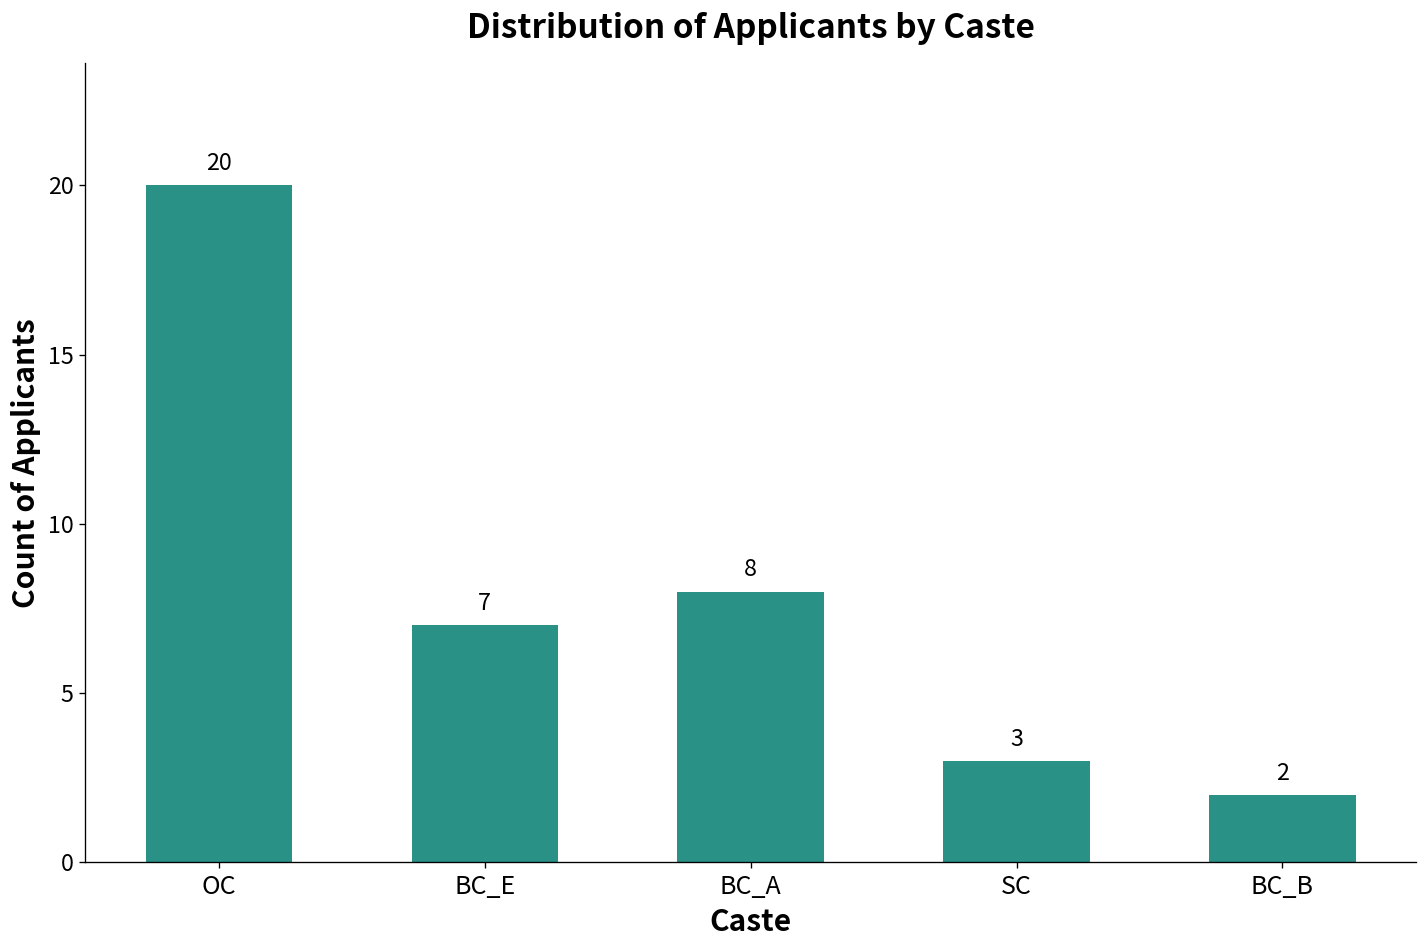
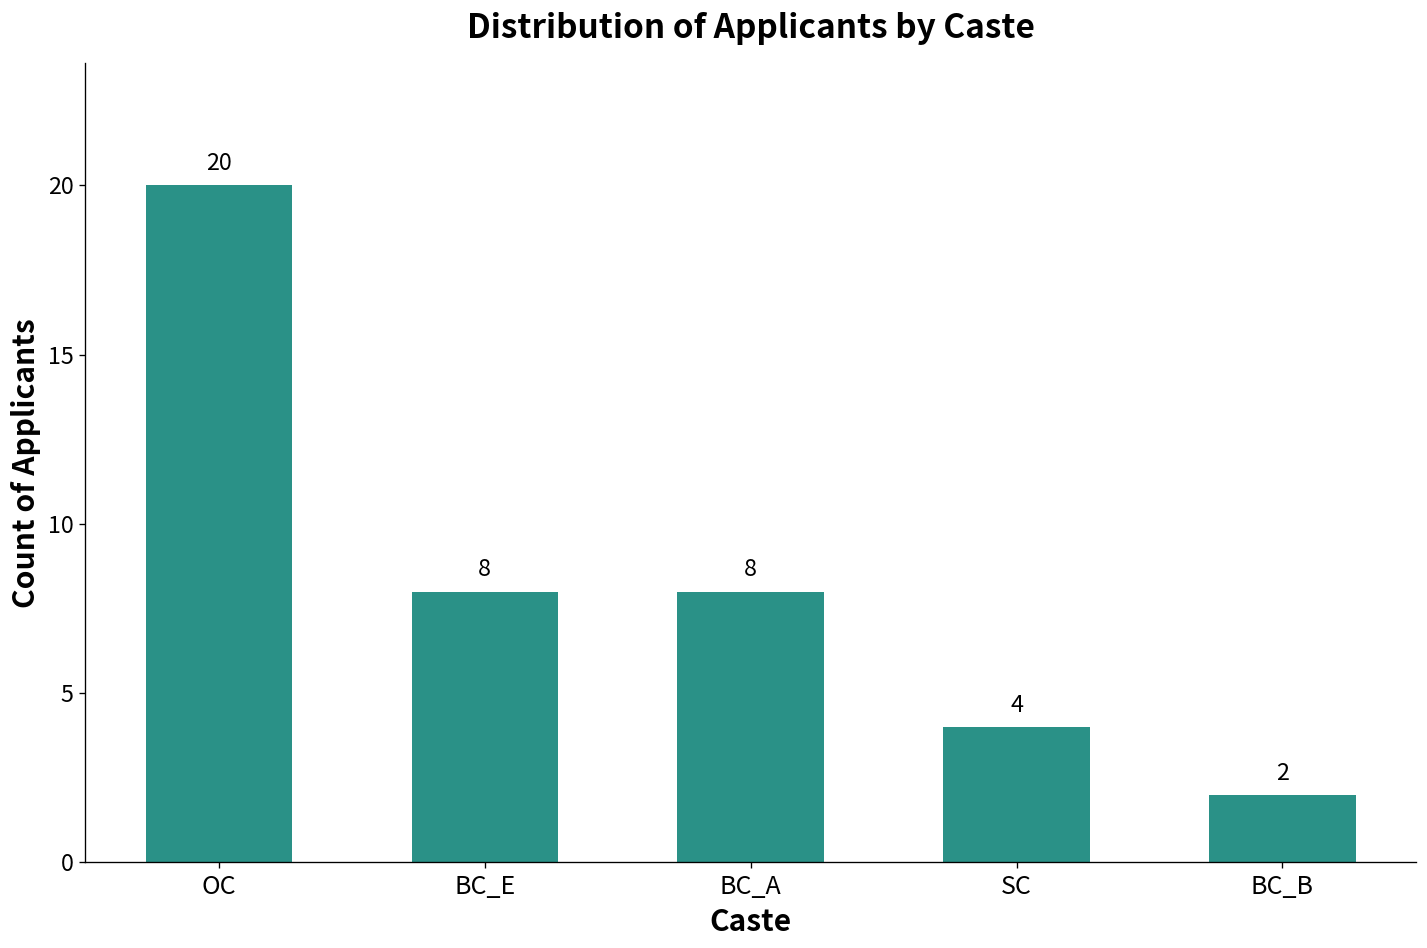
BC_E: 7 -> 8
SC: 3 -> 4
